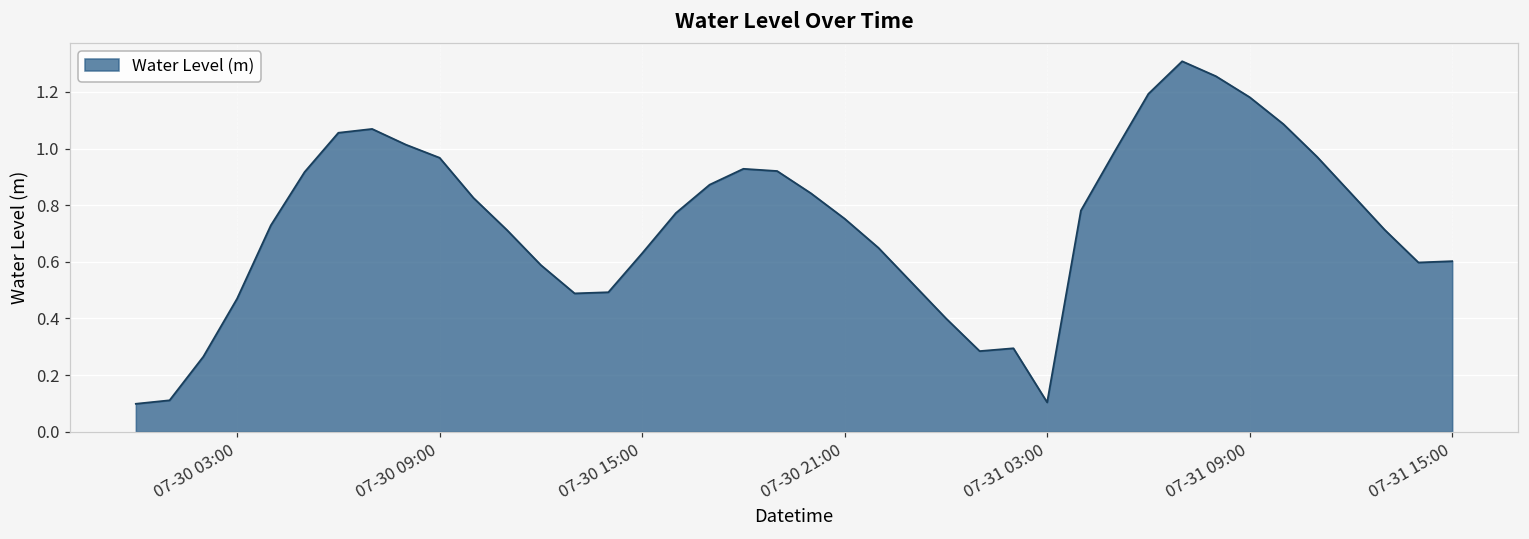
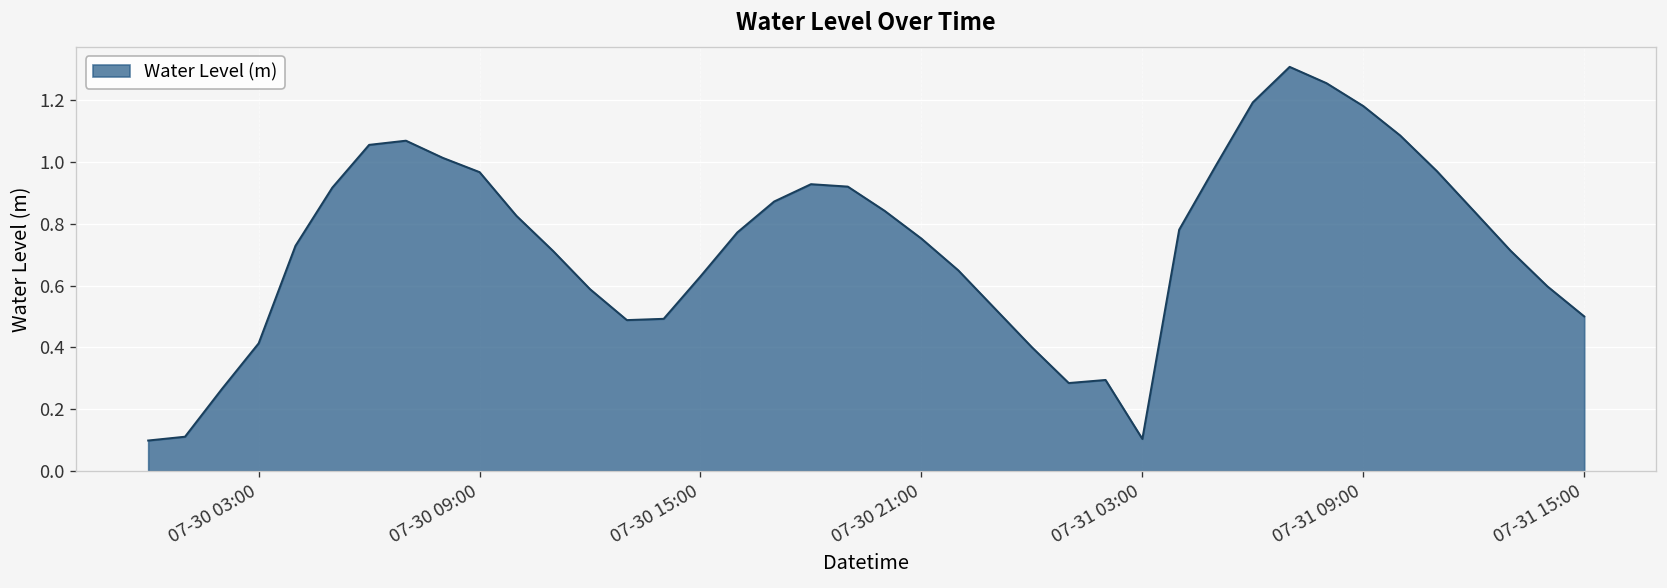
07-30 03:00: 0.47 -> 0.41
07-31 15:00: 0.60 -> 0.50
